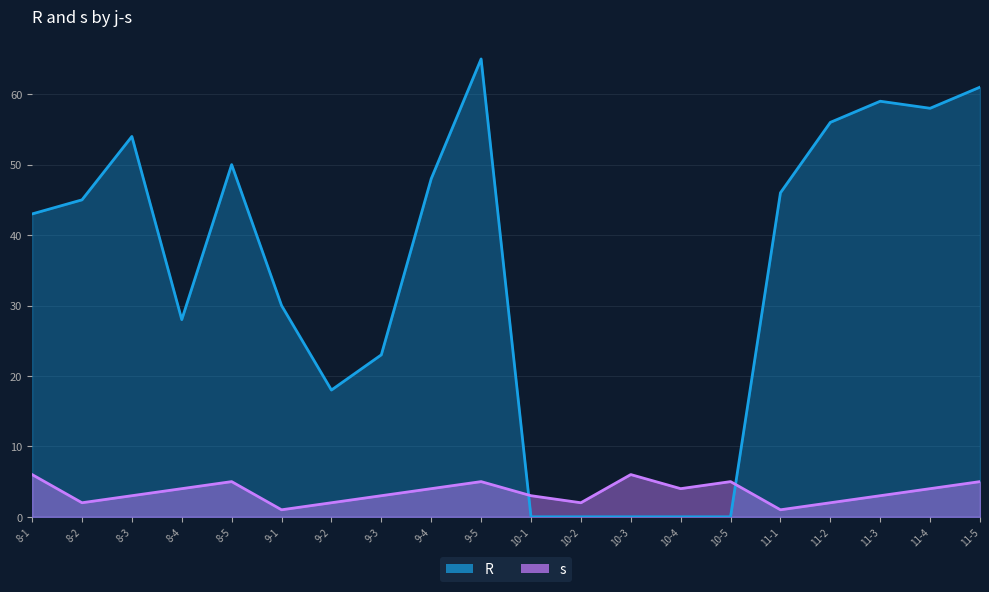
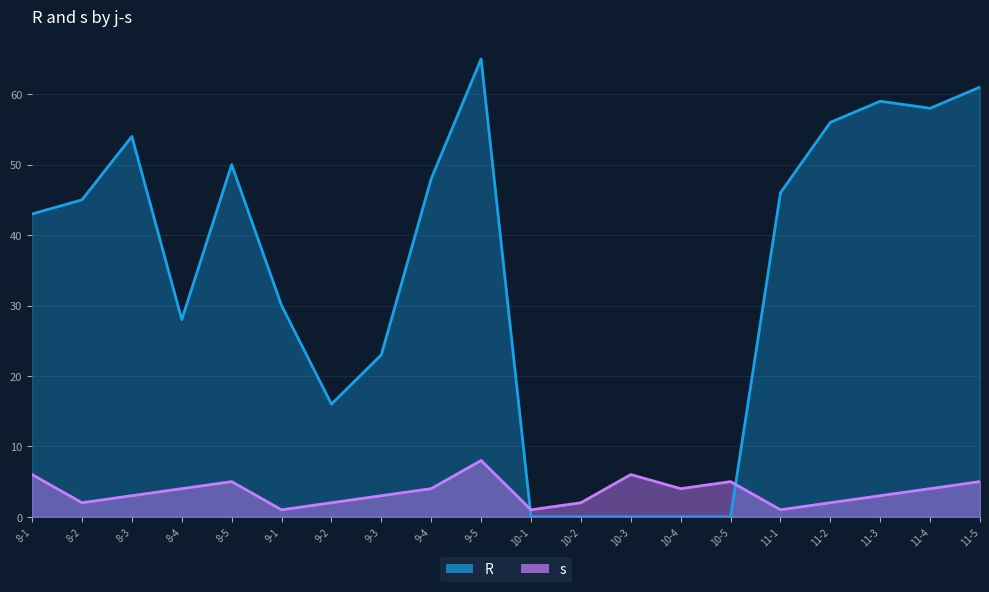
R, 9-2: 18 -> 16
s, 9-5: 5 -> 8
s, 10-1: 3 -> 1
